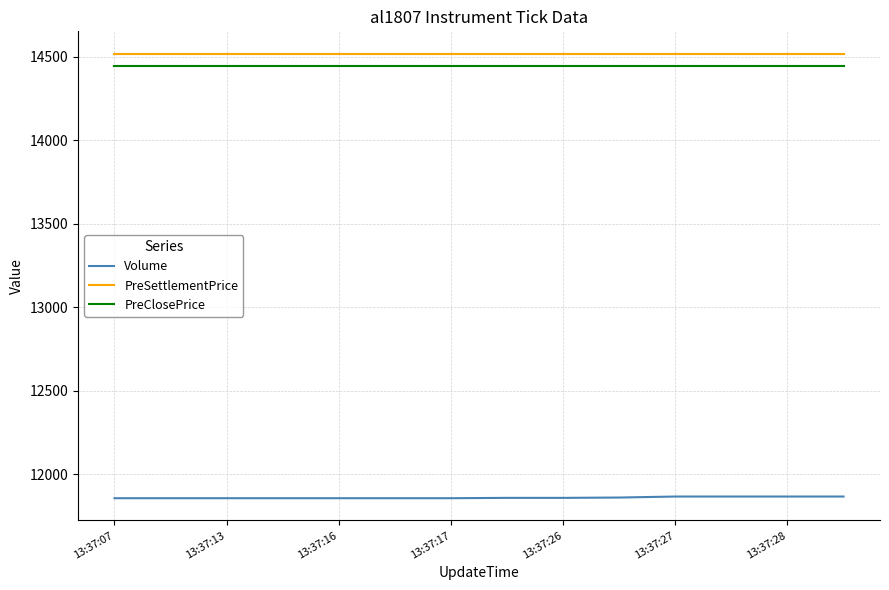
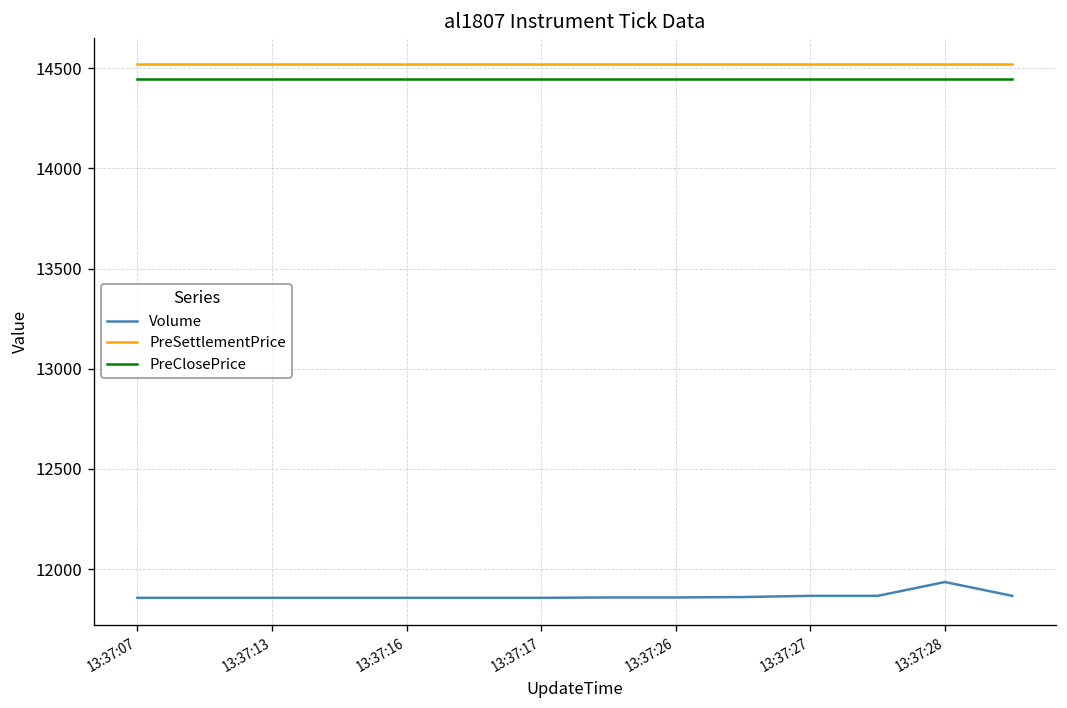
Volume, 13:37:28: 11870 -> 11940
